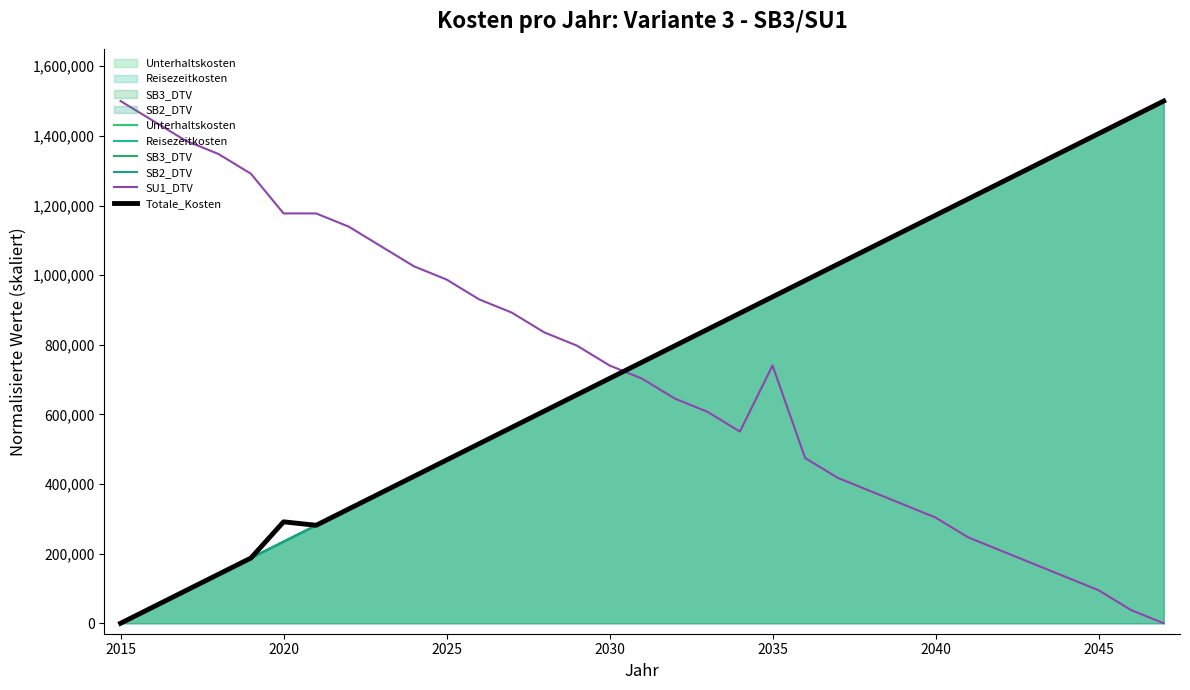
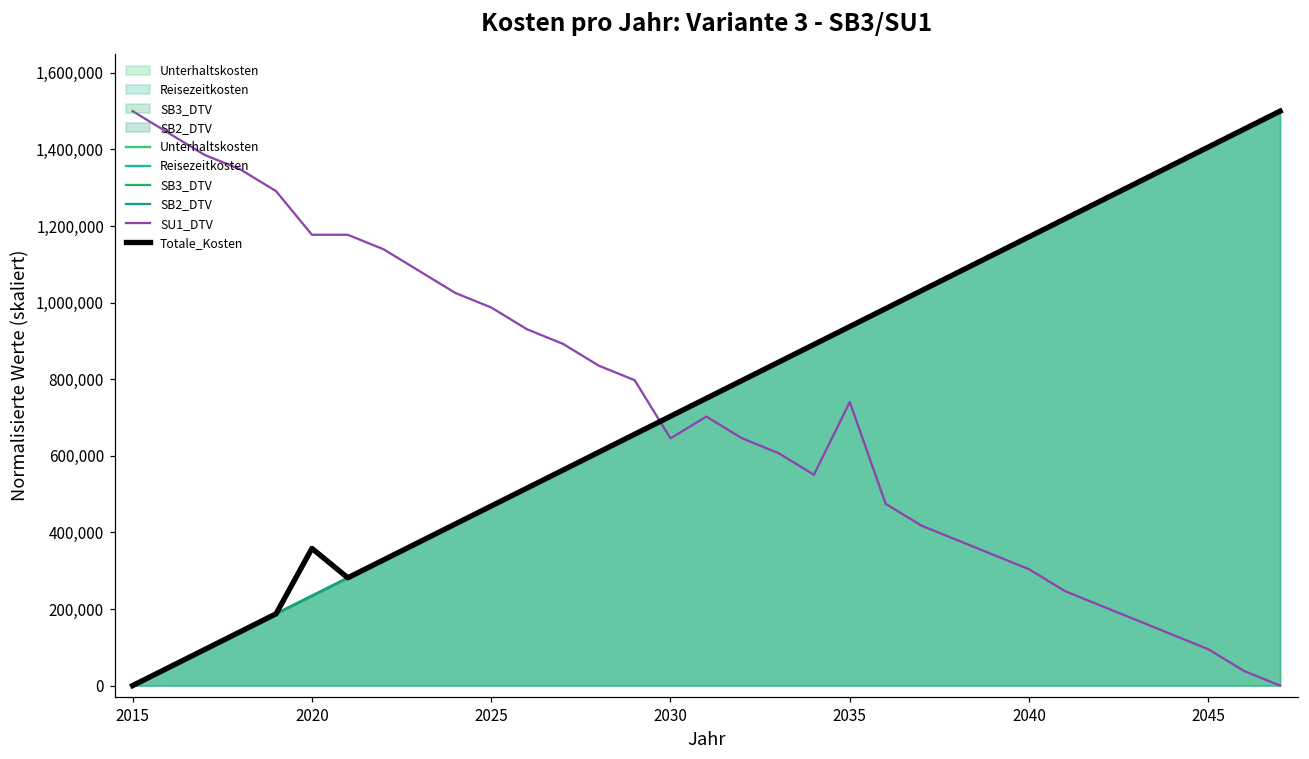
Totale_Kosten, 2020: 290,000 -> 360,000
SU1_DTV, 2030: 740,000 -> 650,000
